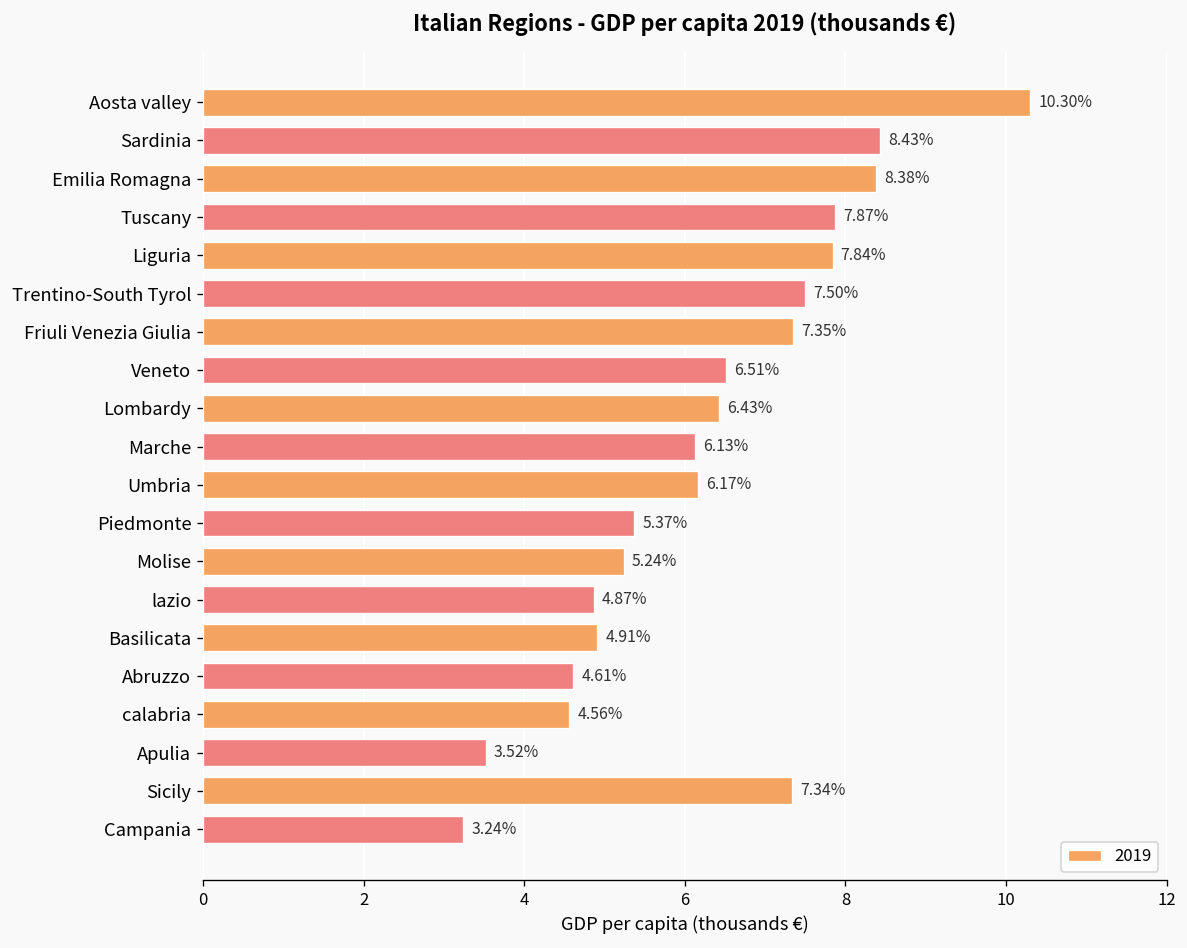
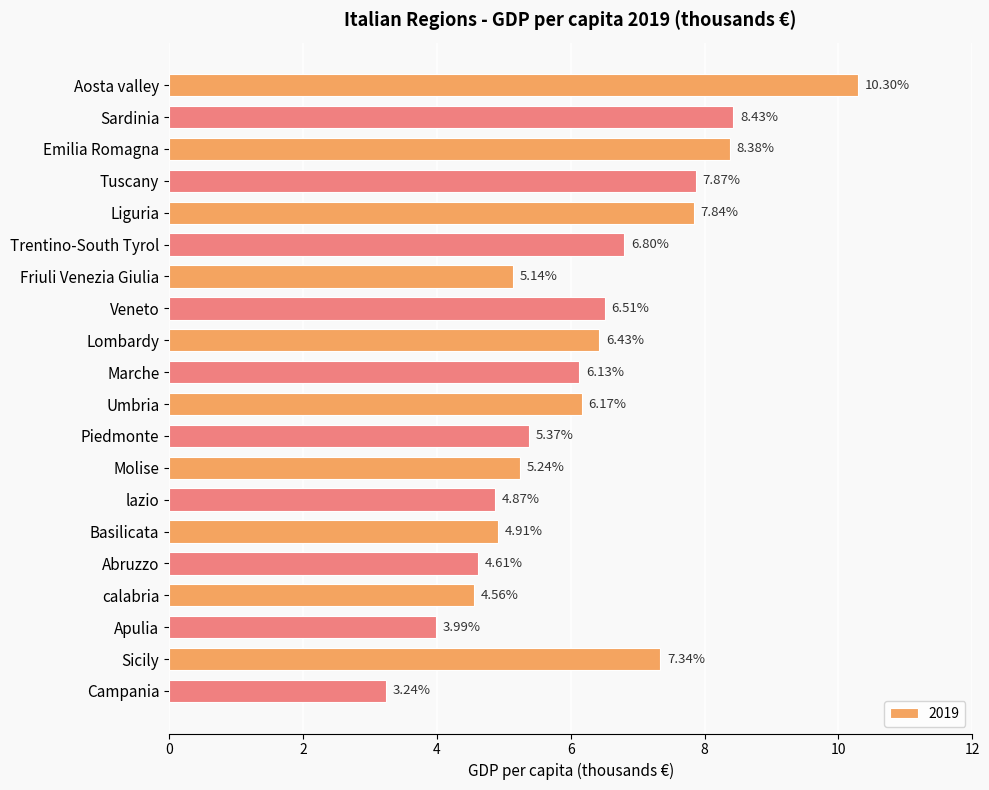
Trentino-South Tyrol: 7.50% -> 6.80%
Friuli Venezia Giulia: 7.35% -> 5.14%
Apulia: 3.52% -> 3.99%
